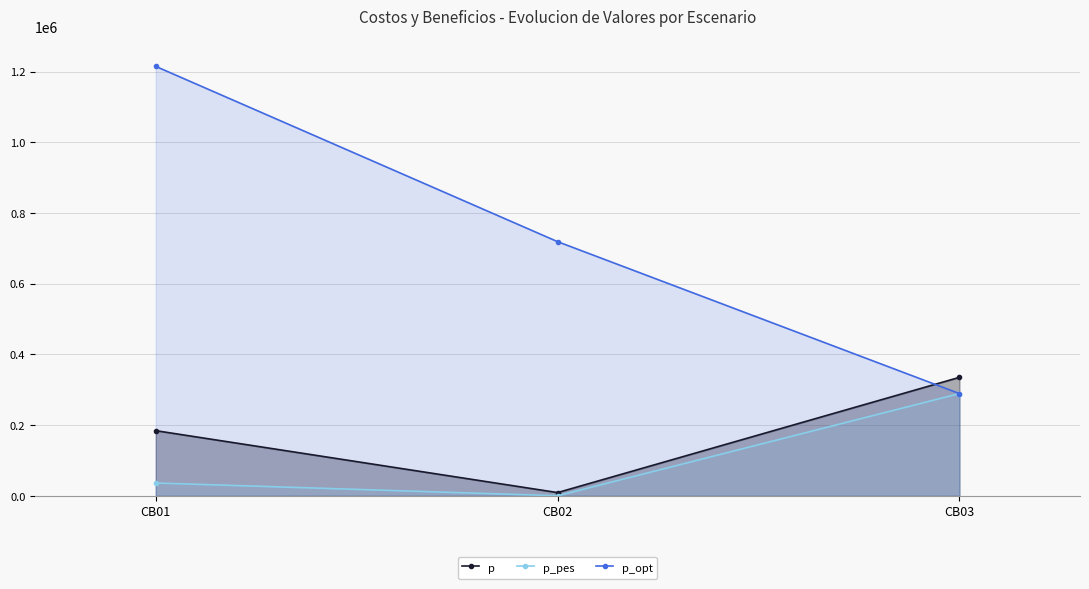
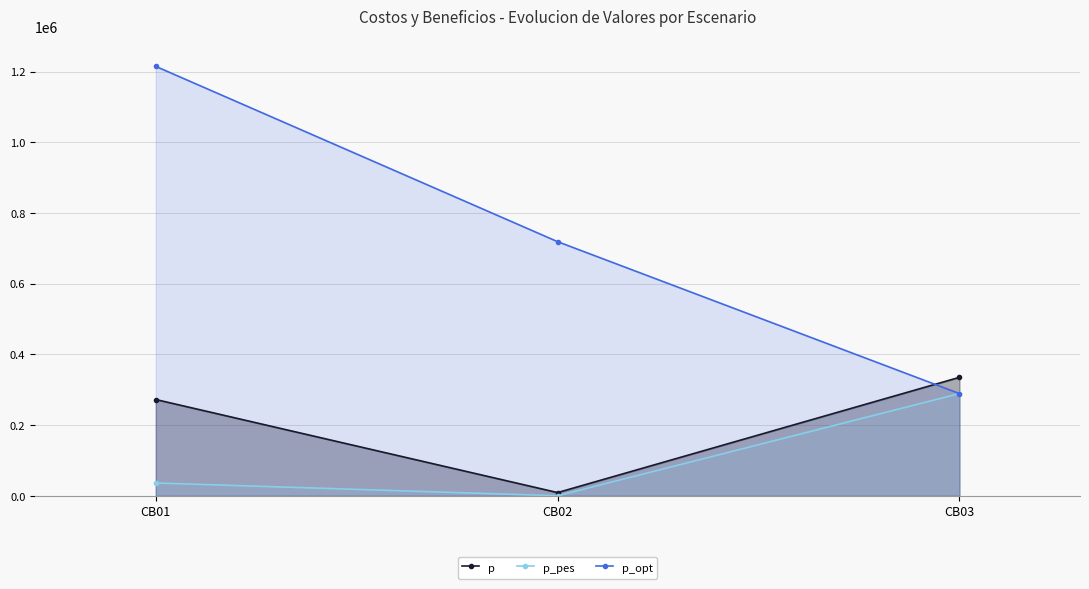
p, CB01: 180000 -> 270000
